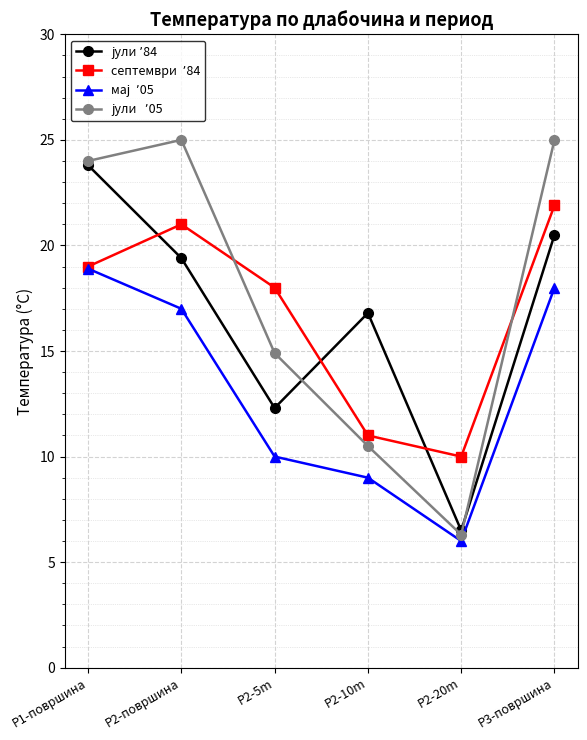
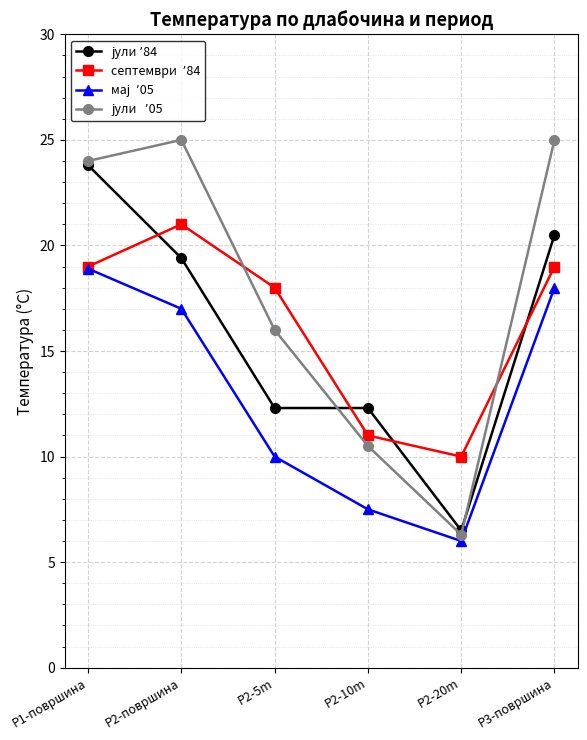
јули ʼ05, P2-5m: 14.9 -> 16.0
јули ʼ84, P2-10m: 16.8 -> 12.3
мај ʼ05, P2-10m: 9.0 -> 7.5
септември ʼ84, P3-површина: 21.9 -> 19.0
